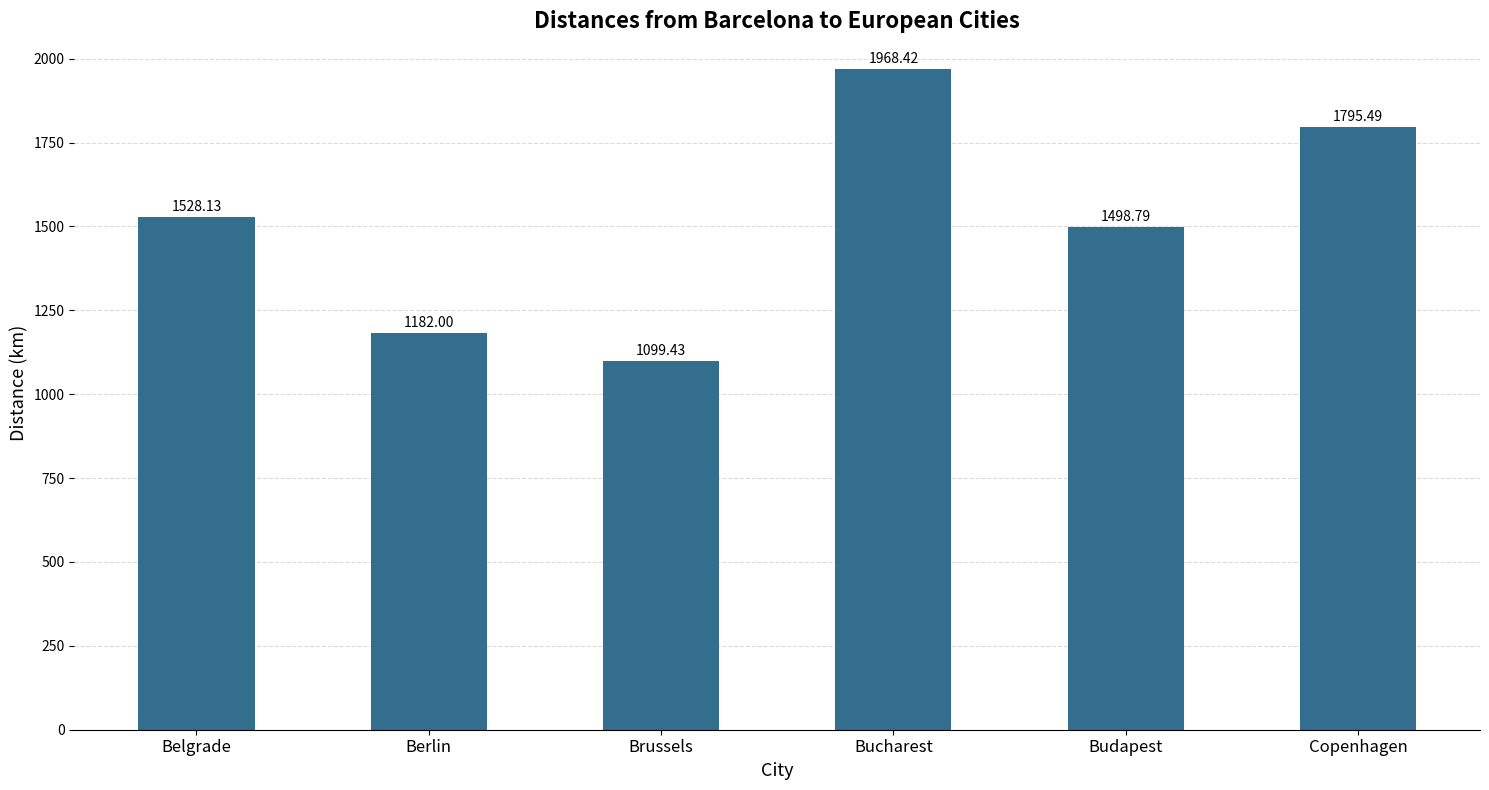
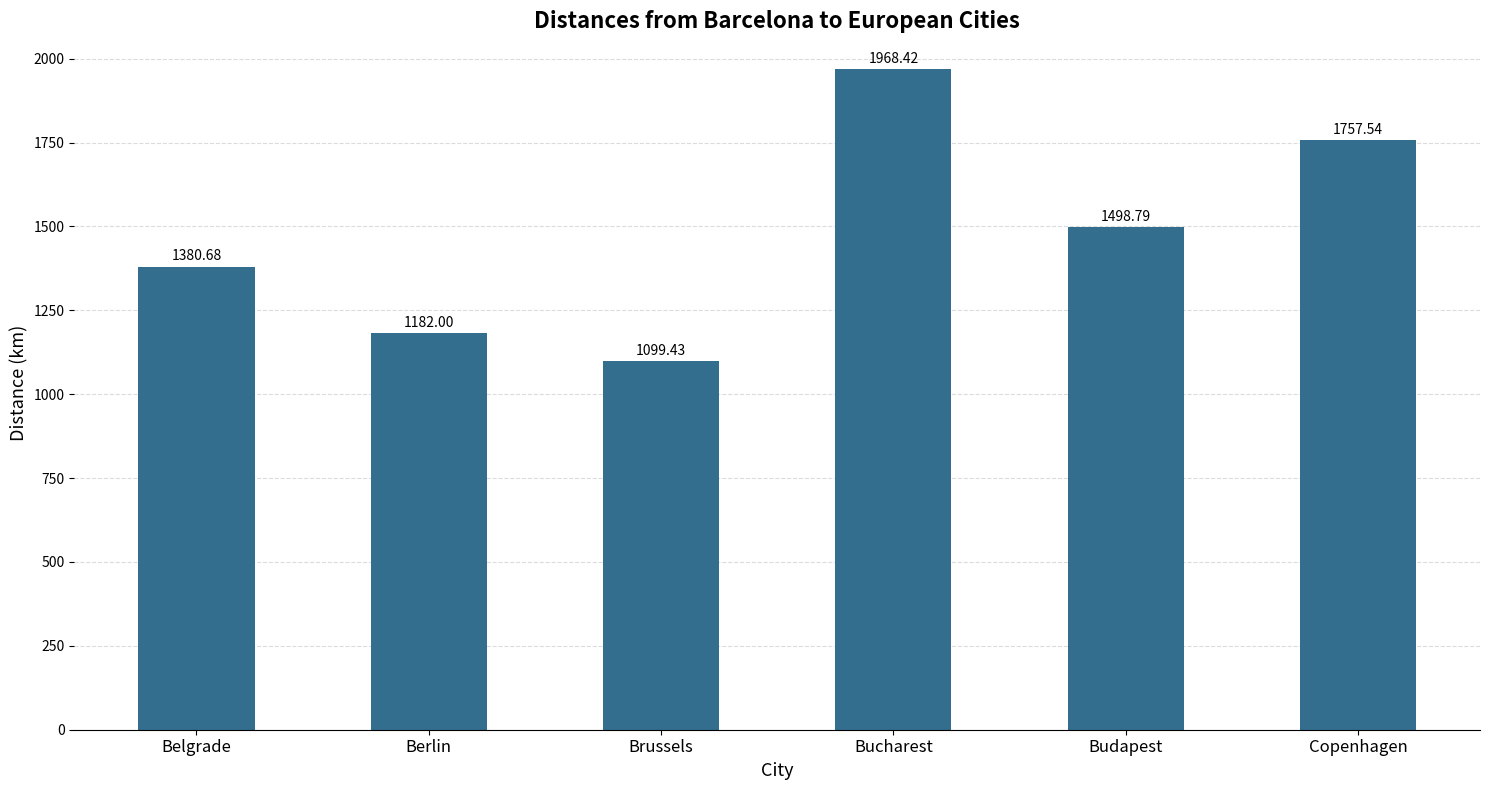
Belgrade: 1528.13 -> 1380.68
Copenhagen: 1795.49 -> 1757.54
